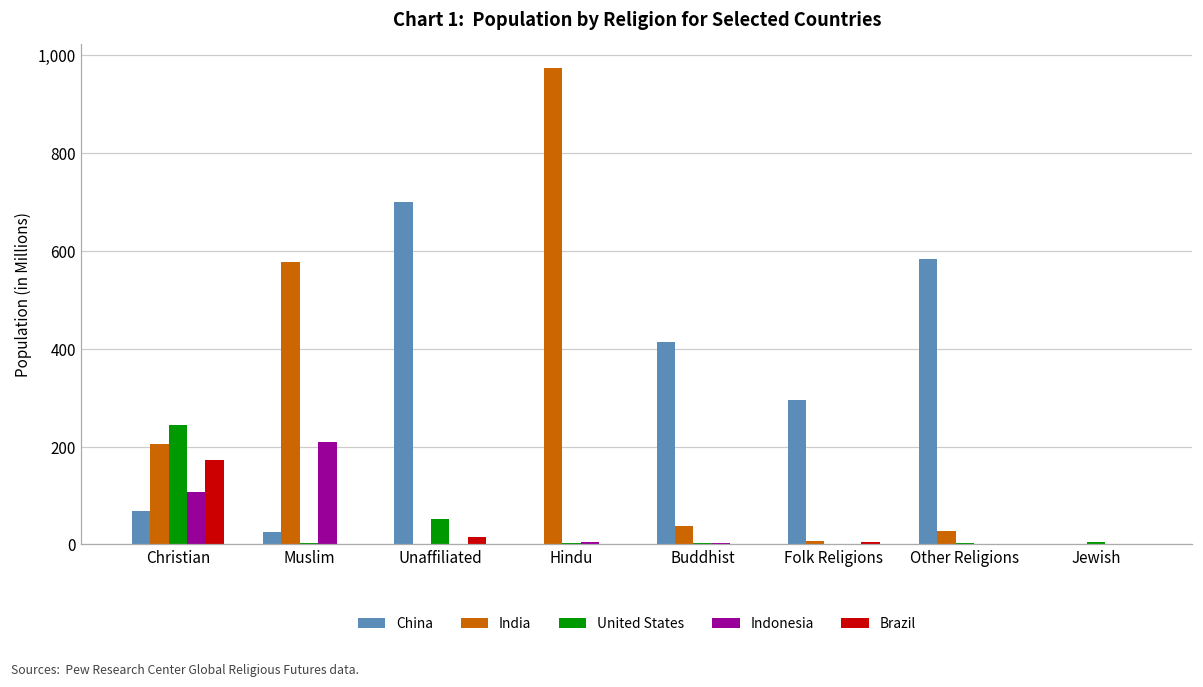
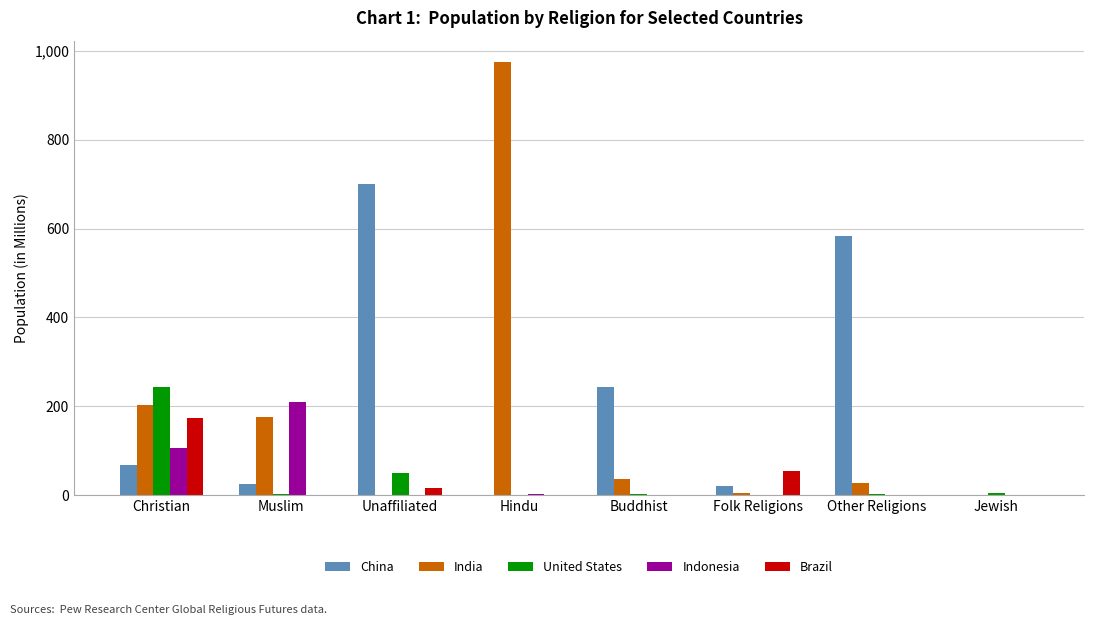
India, Muslim: 580 -> 180
China, Buddhist: 410 -> 240
China, Folk Religions: 290 -> 20
Brazil, Folk Religions: 10 -> 50
